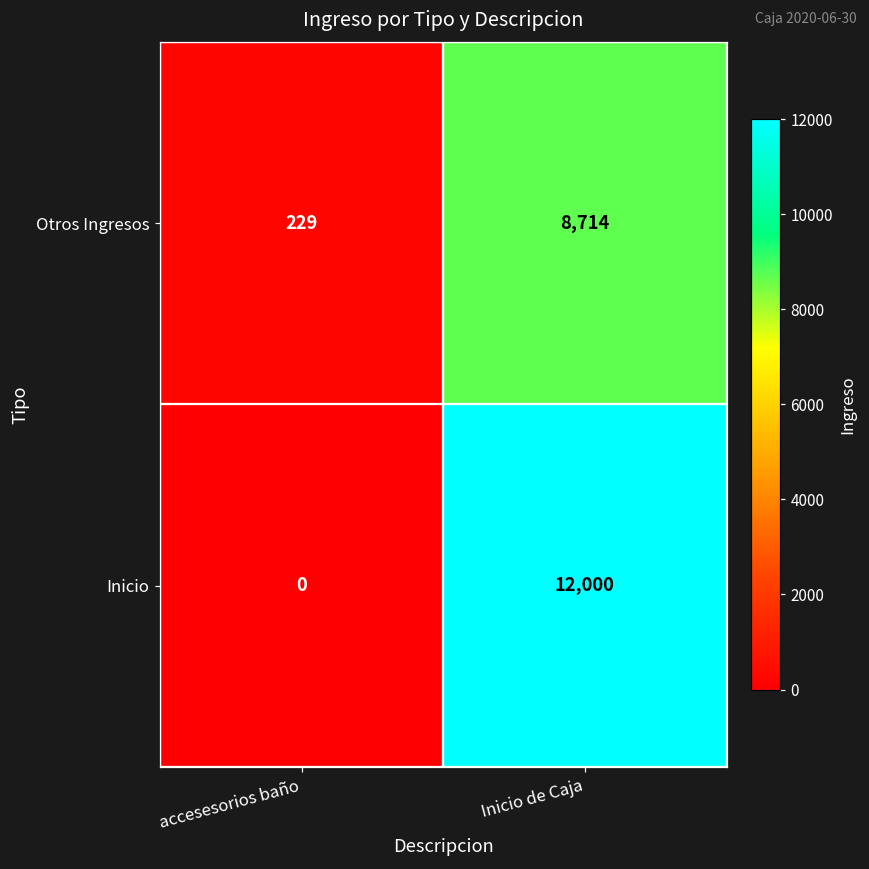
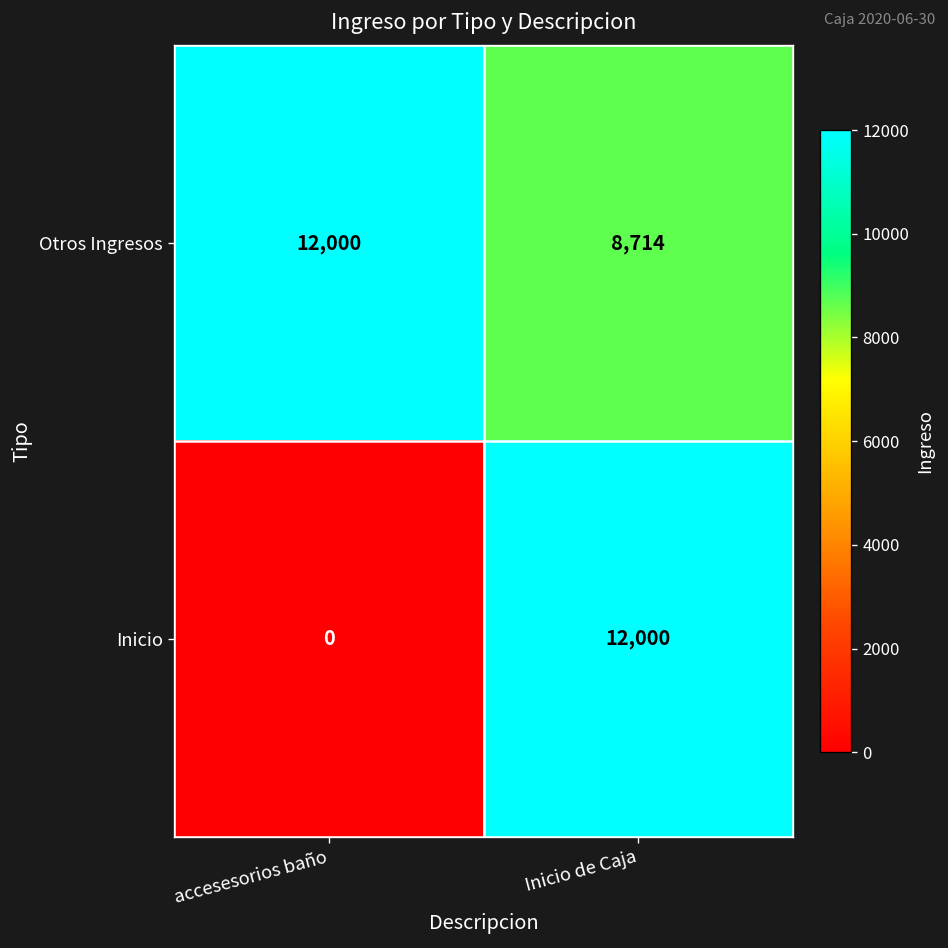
Otros Ingresos, accesesorios baño: 229 -> 12,000
